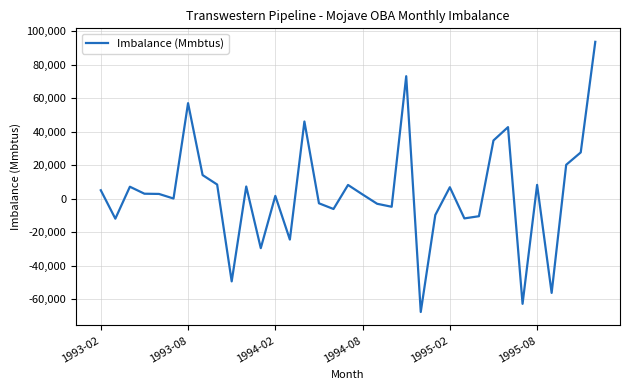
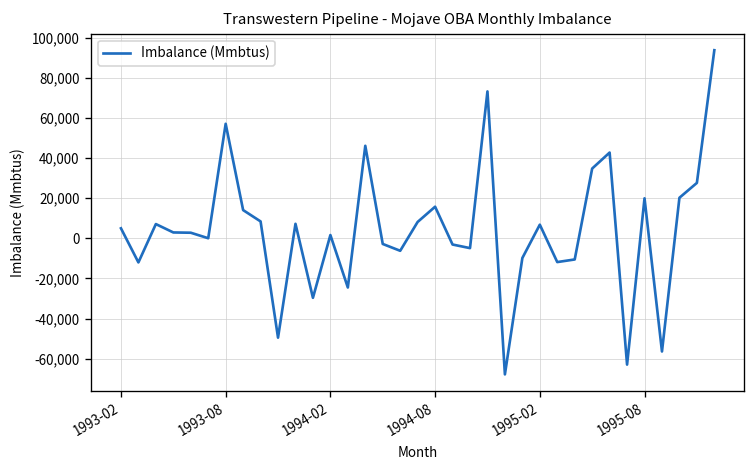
1994-08: 2,000 -> 16,000
1995-08: 8,000 -> 20,000
